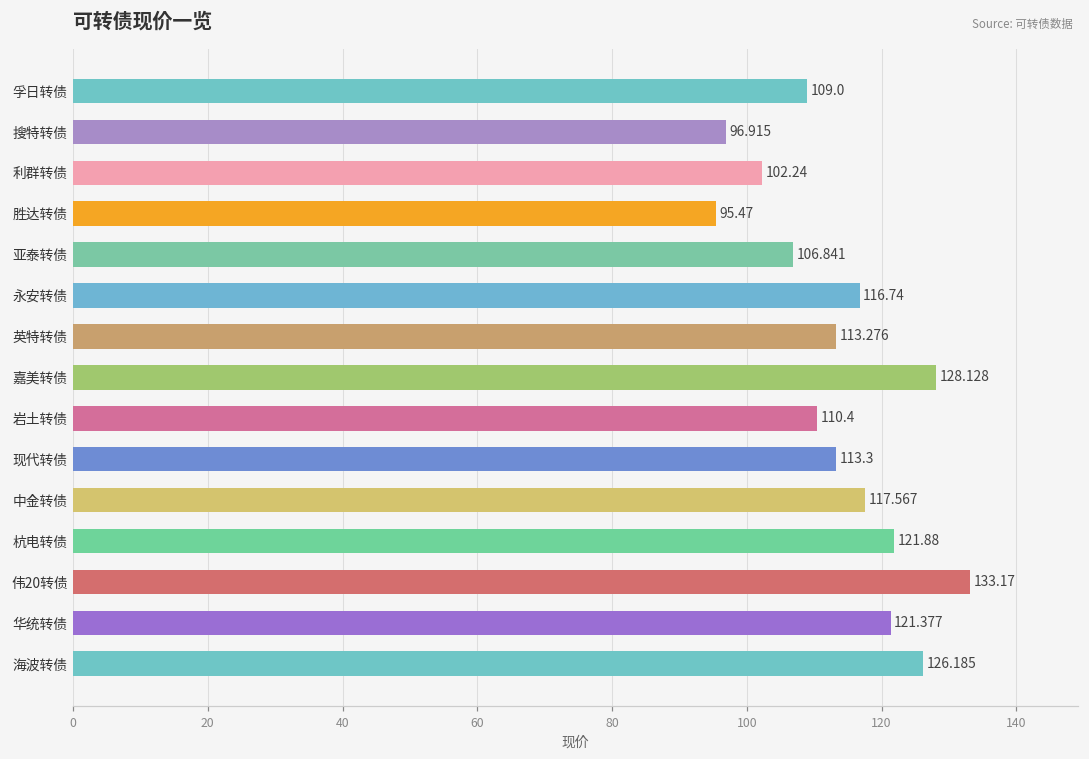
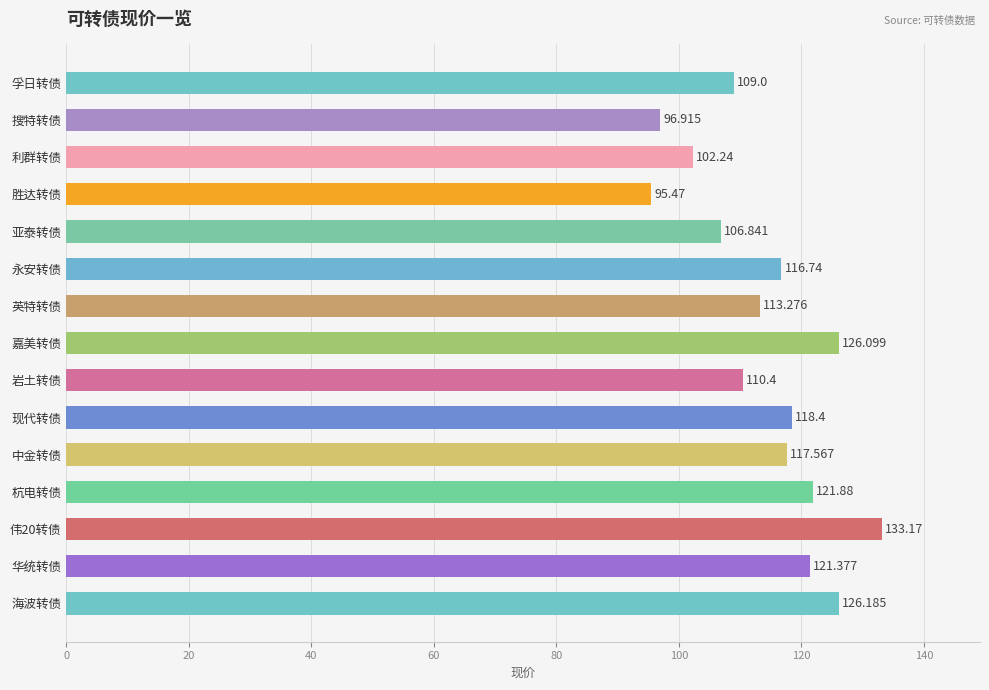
嘉美转债: 128.128 -> 126.099
现代转债: 113.3 -> 118.4
